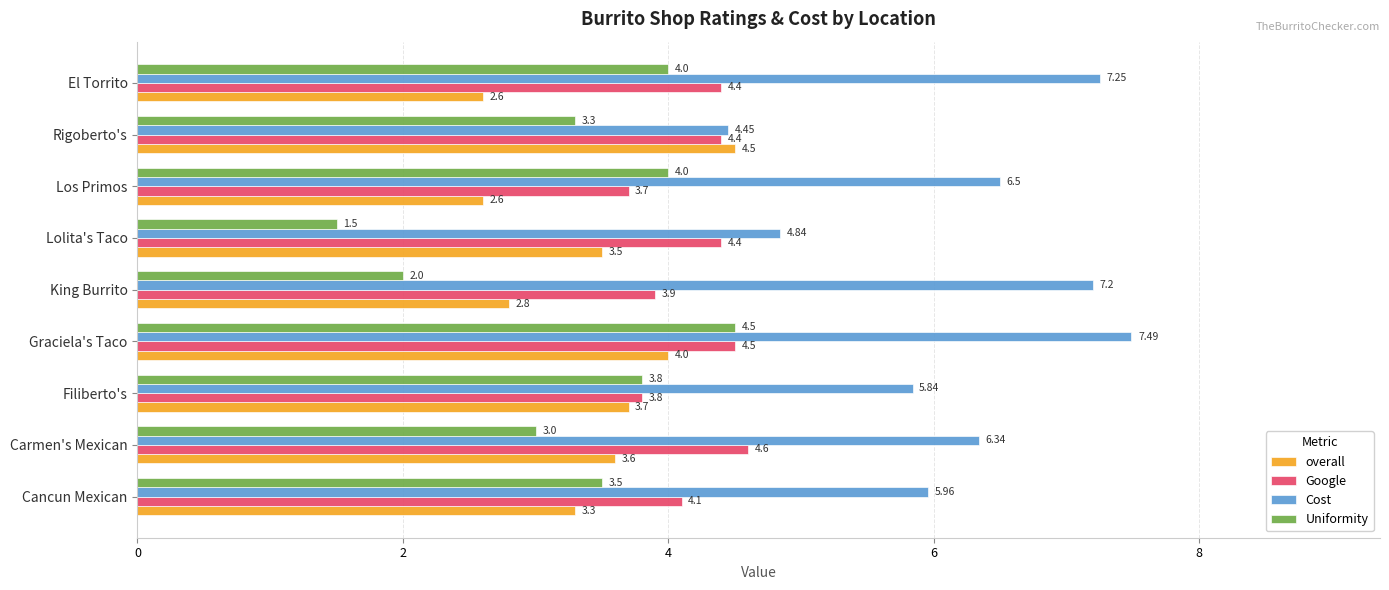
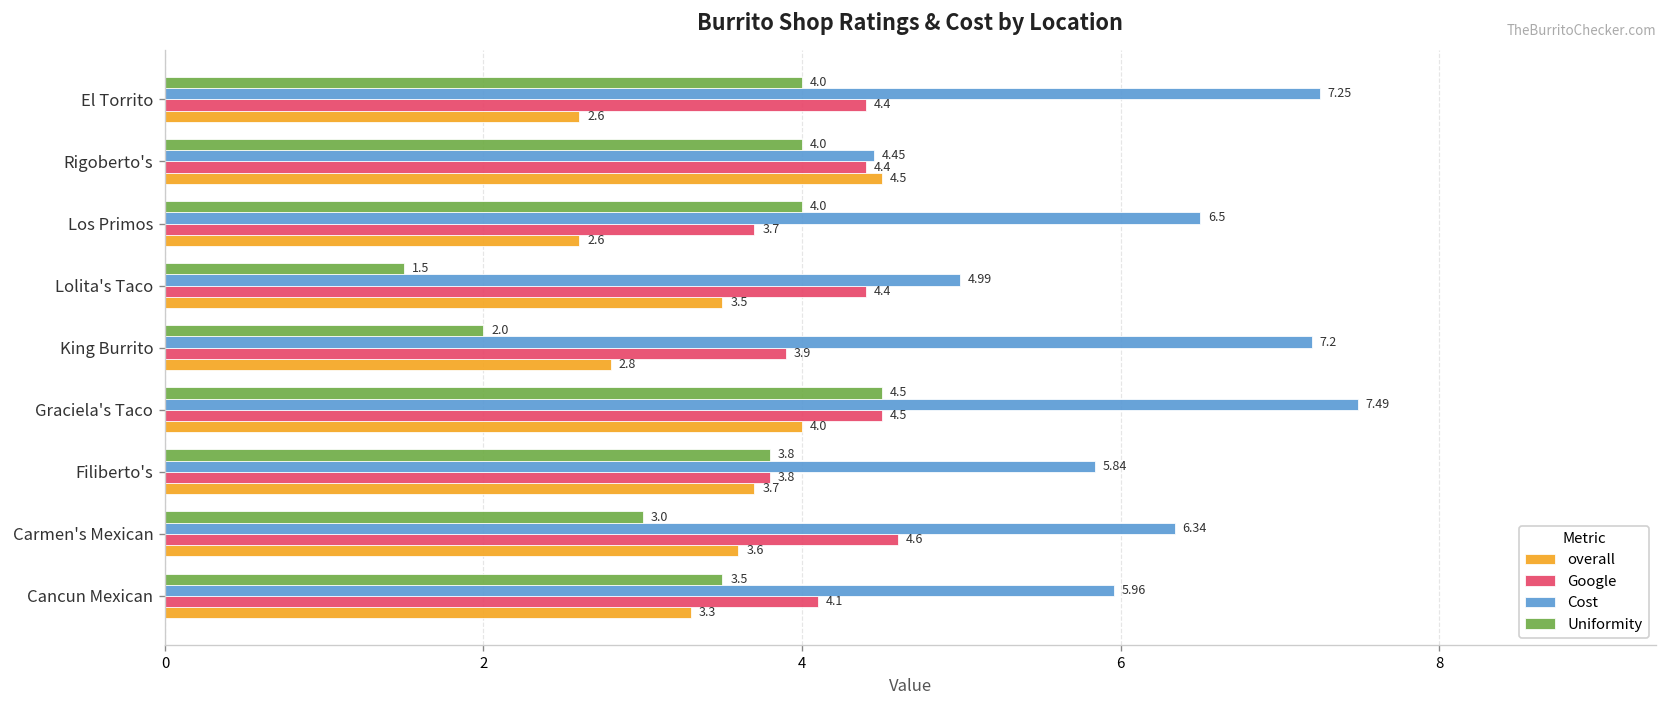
Uniformity, Rigoberto's: 3.3 -> 4.0
Cost, Lolita's Taco: 4.84 -> 4.99
